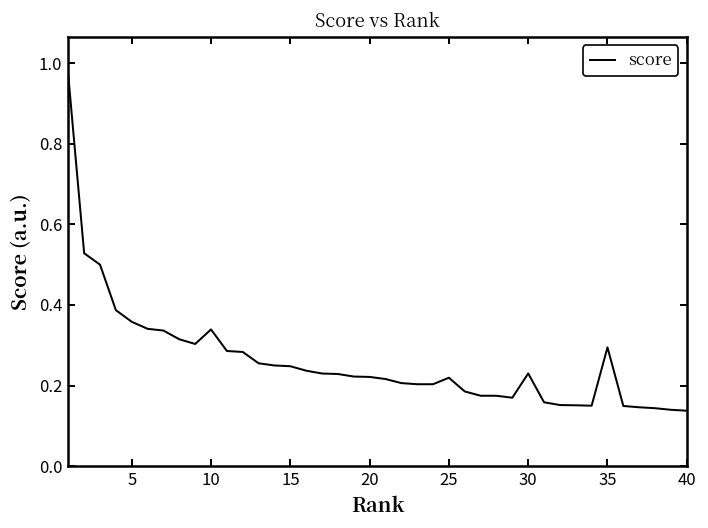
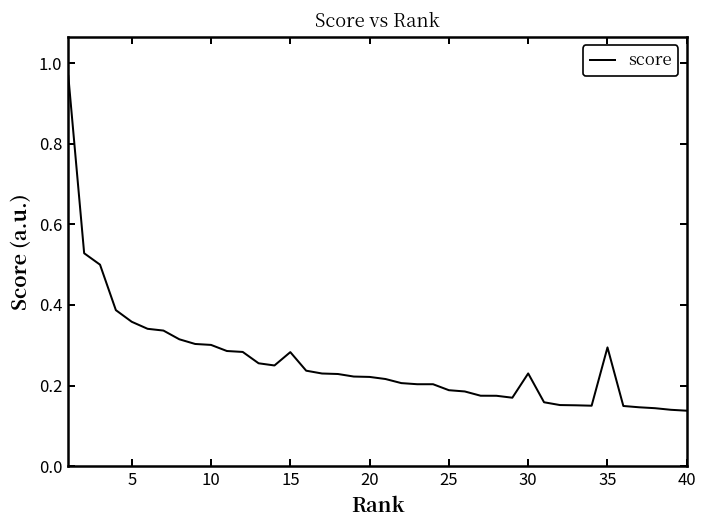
10: 0.34 -> 0.30
15: 0.25 -> 0.28
25: 0.22 -> 0.19
